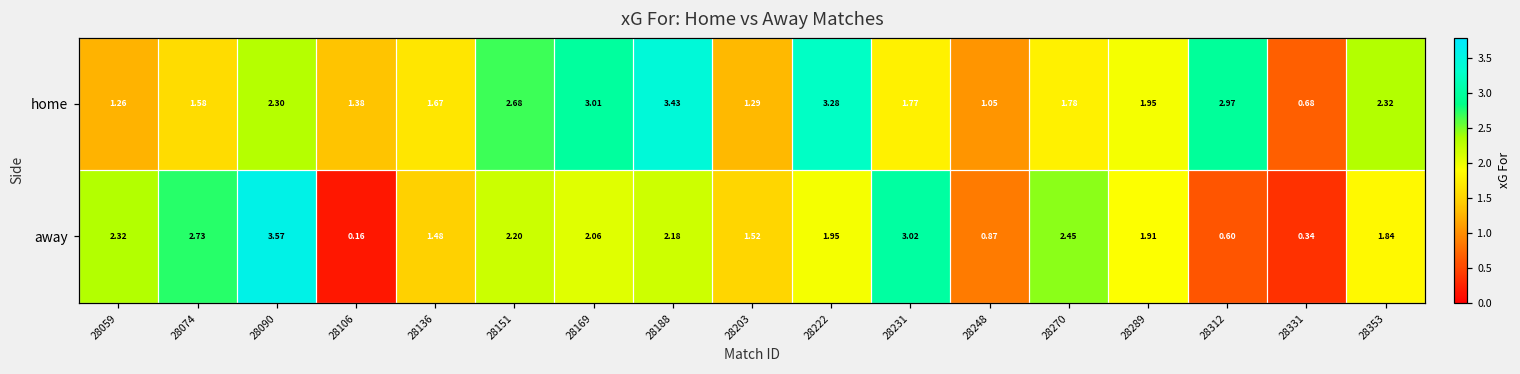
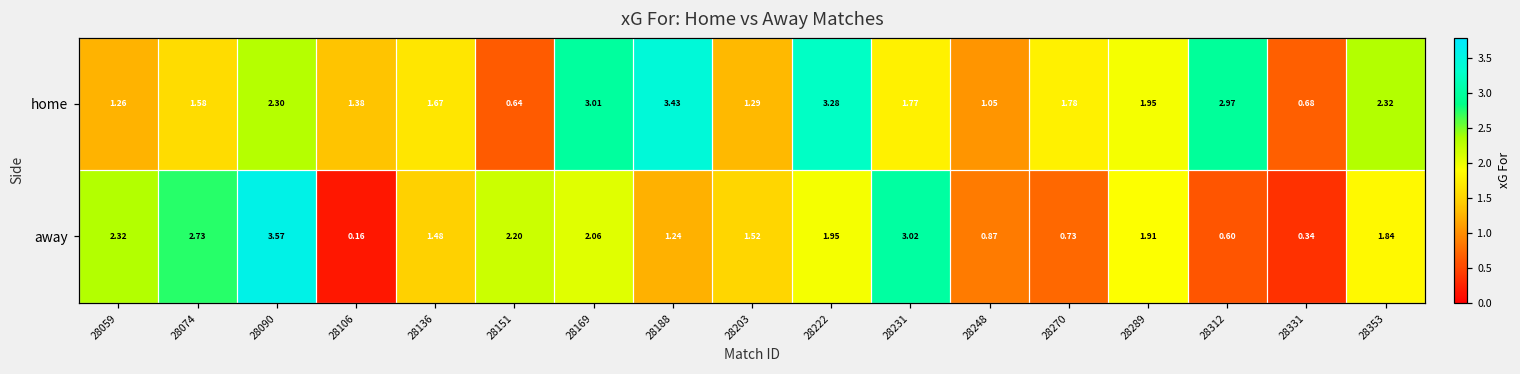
home, 28151: 2.68 -> 0.64
away, 28188: 2.18 -> 1.24
away, 28270: 2.45 -> 0.73
